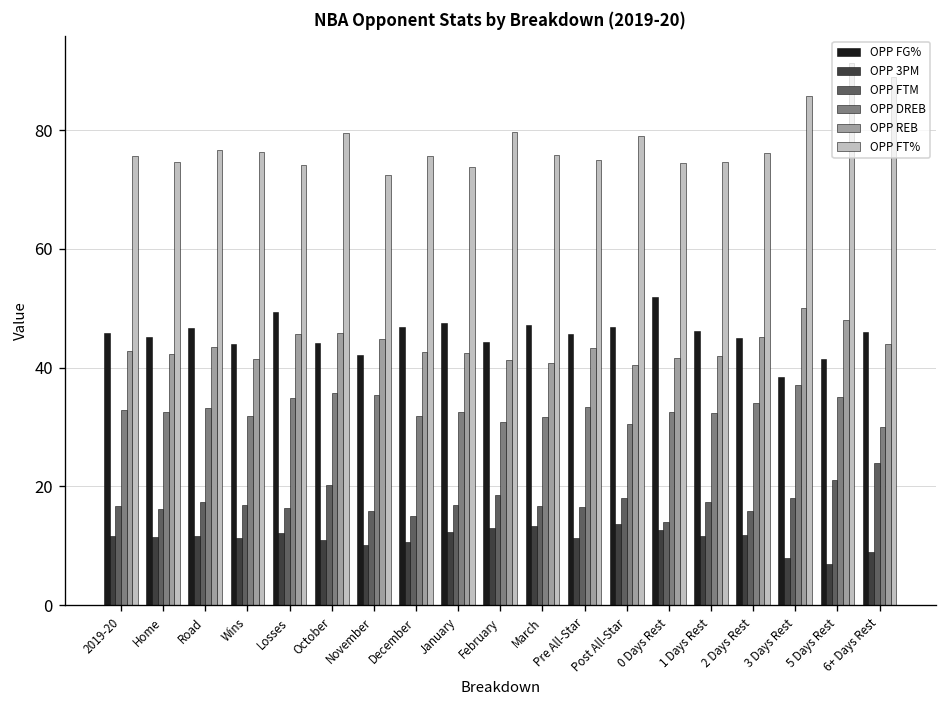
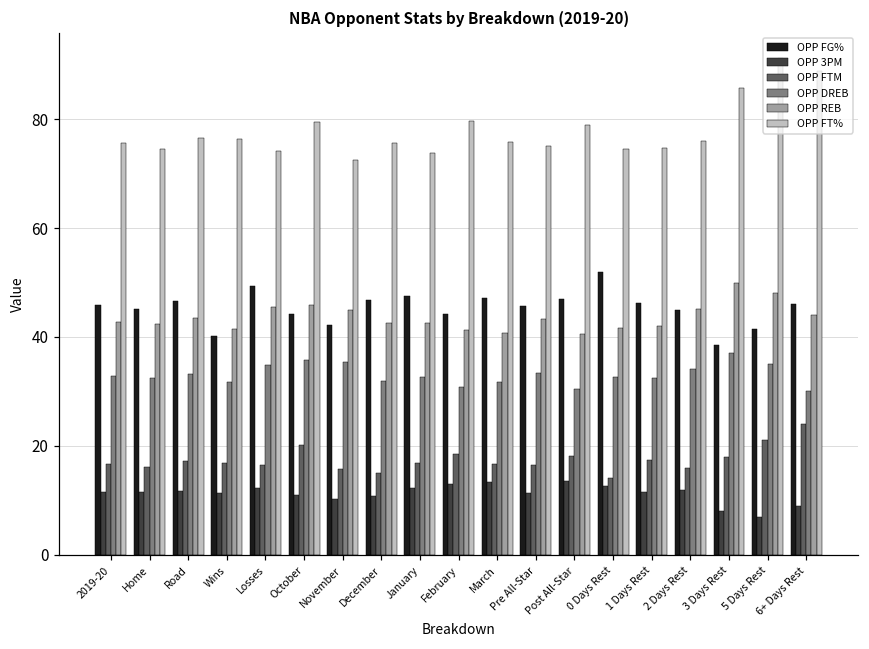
OPP FG%, Wins: 44 -> 40
